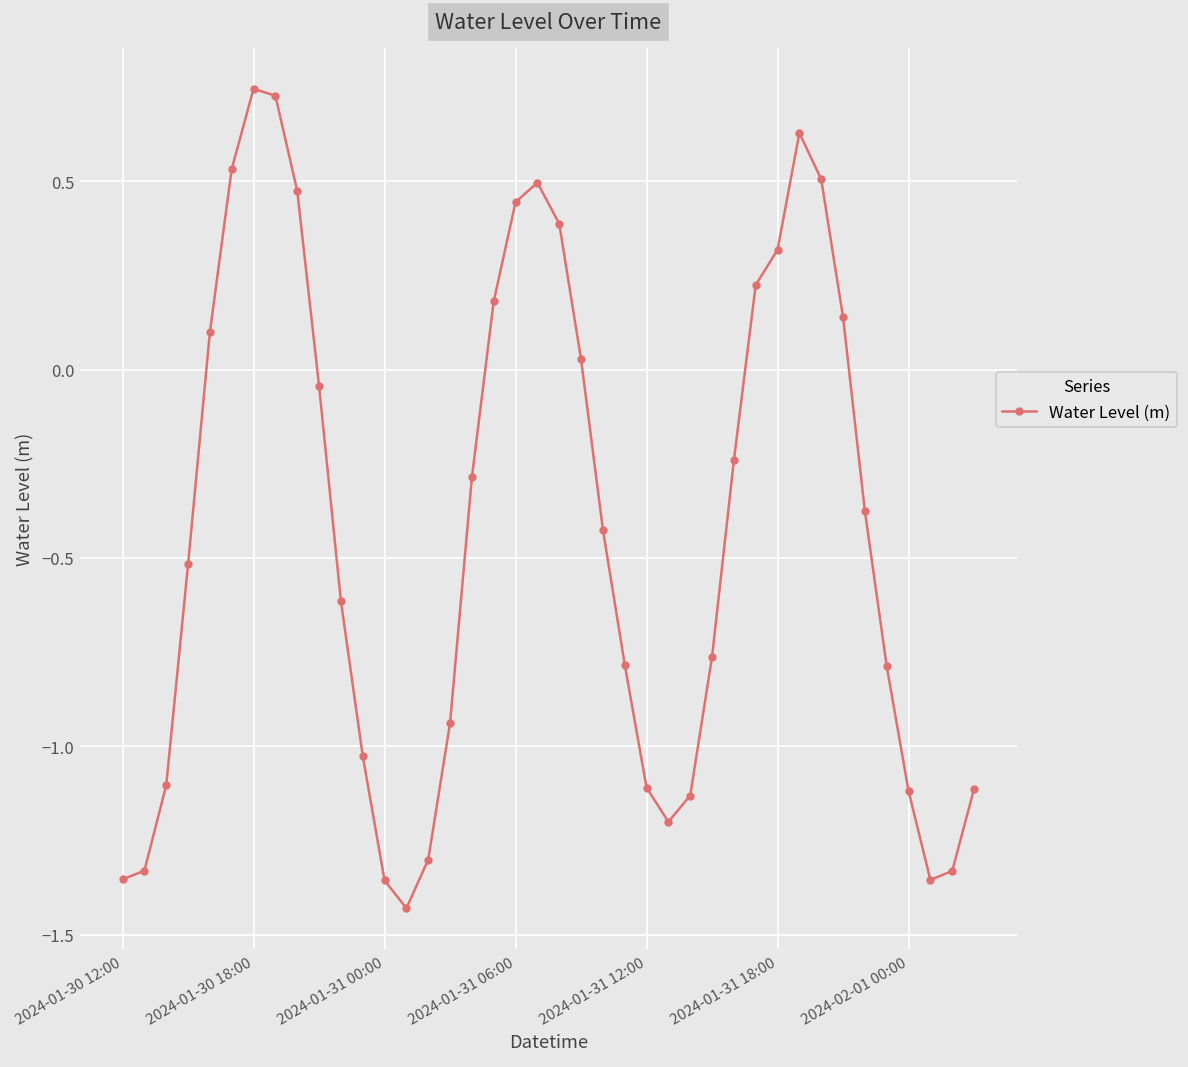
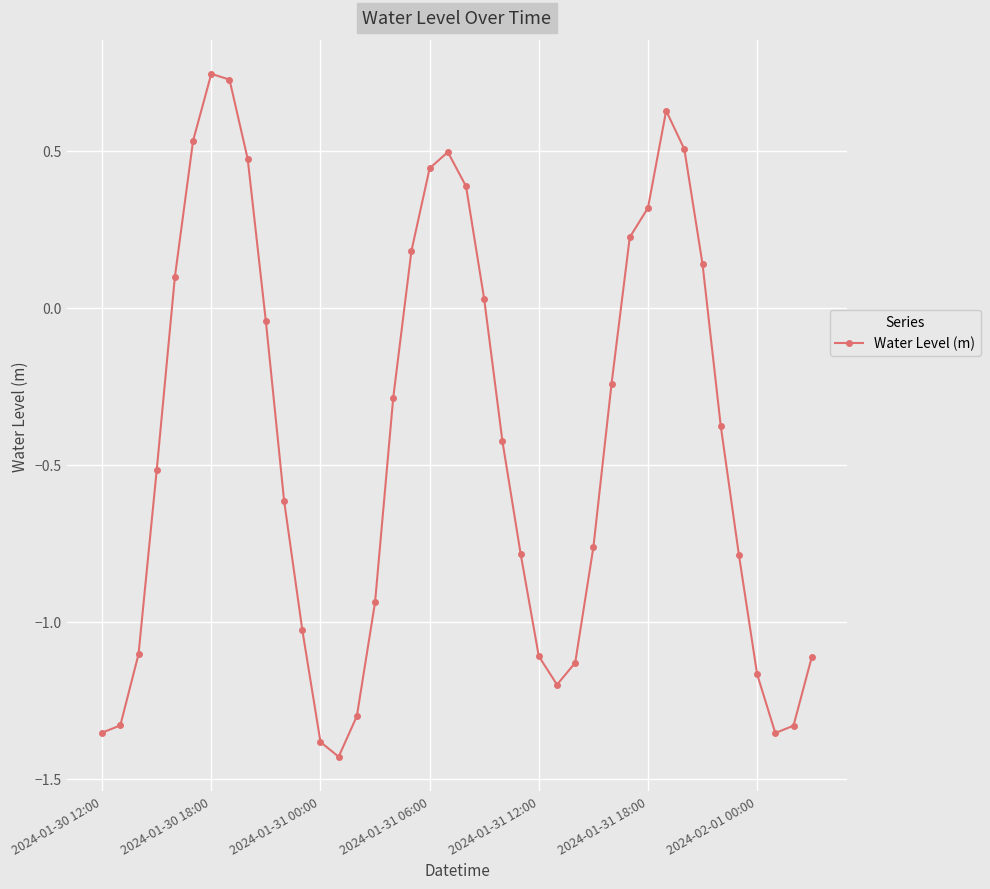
2024-01-31 00:00: -1.36 -> -1.38
2024-02-01 00:00: -1.12 -> -1.17
